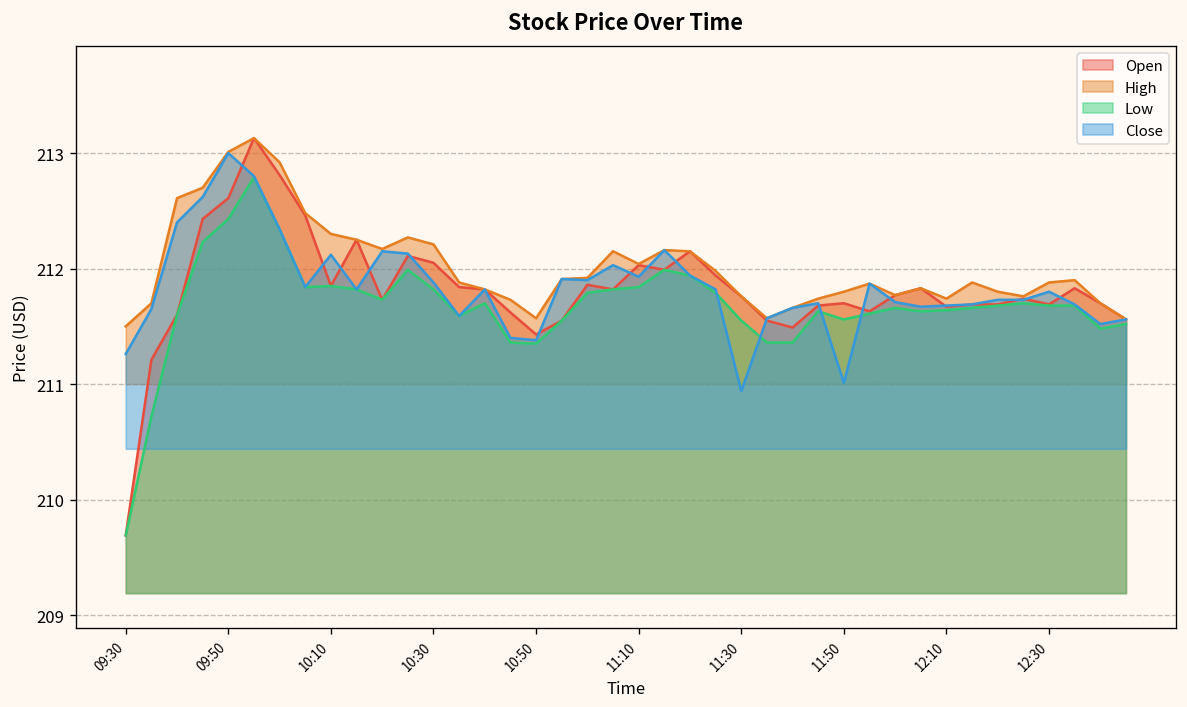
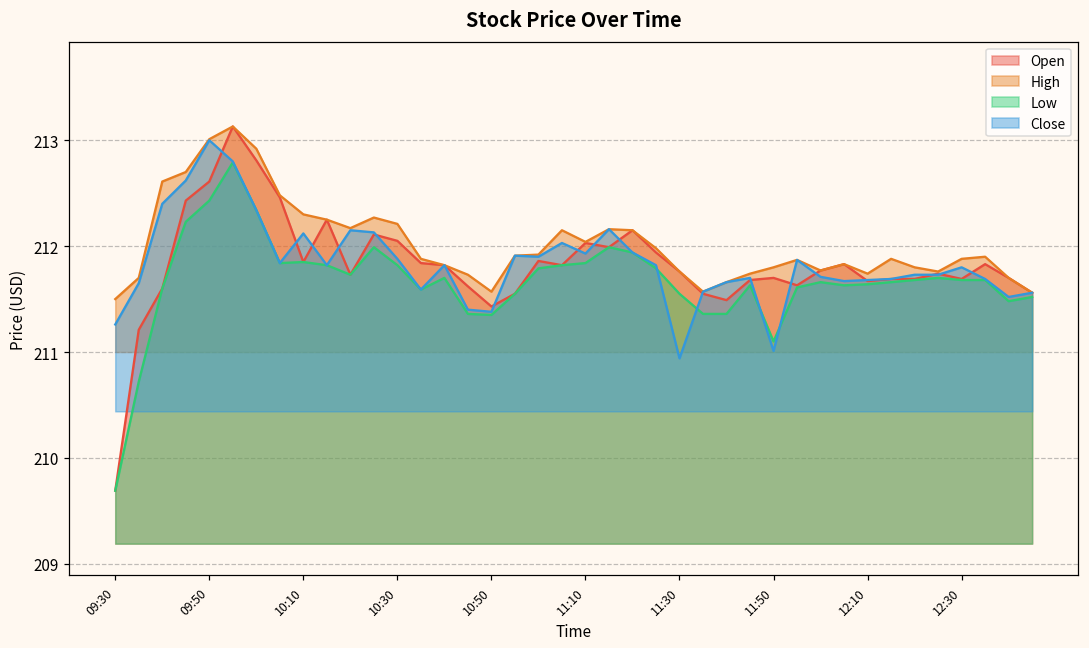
Low, 11:50: 211.6 -> 211.1
